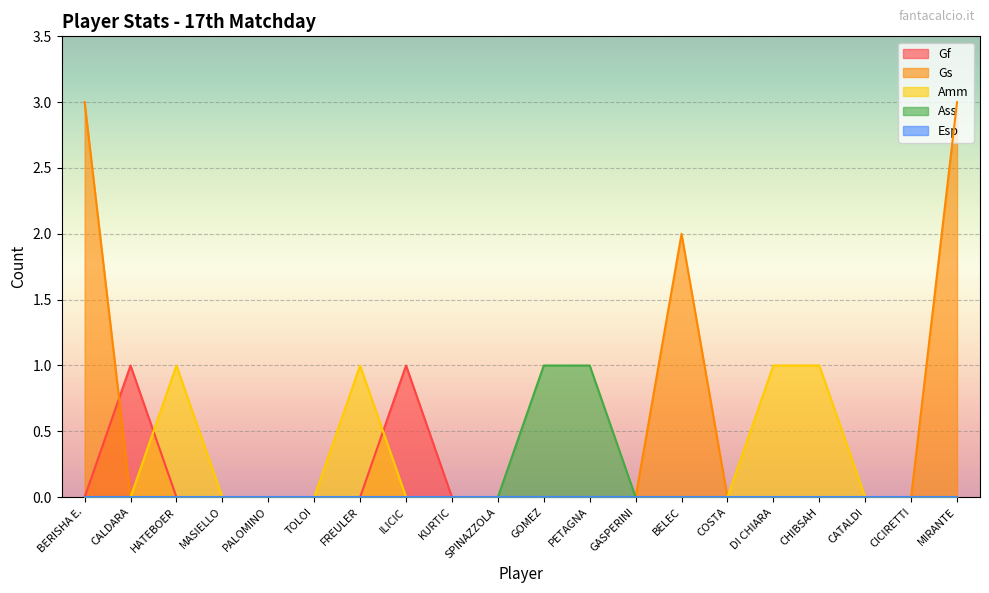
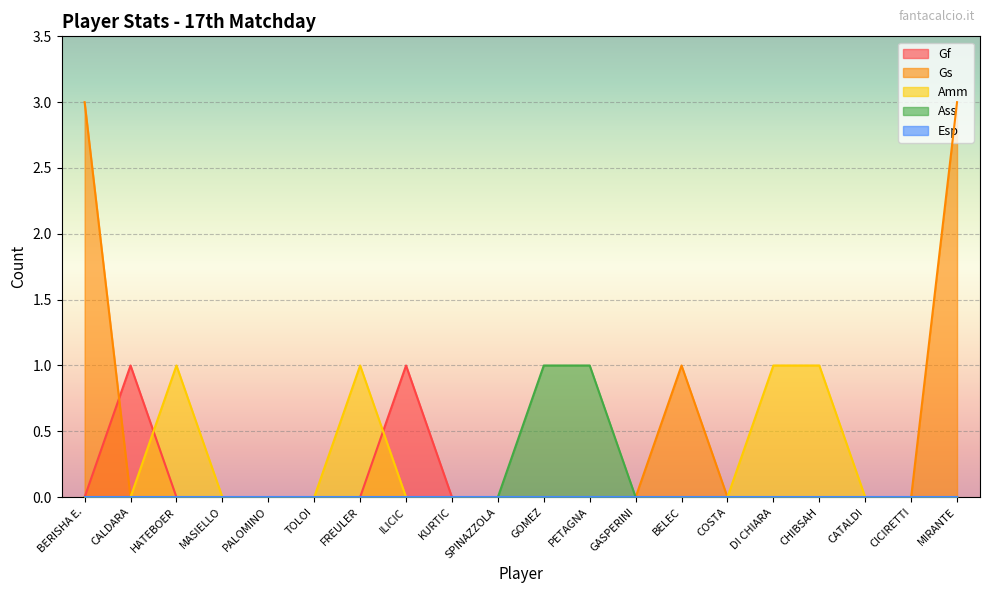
Gs, BELEC: 2 -> 1
